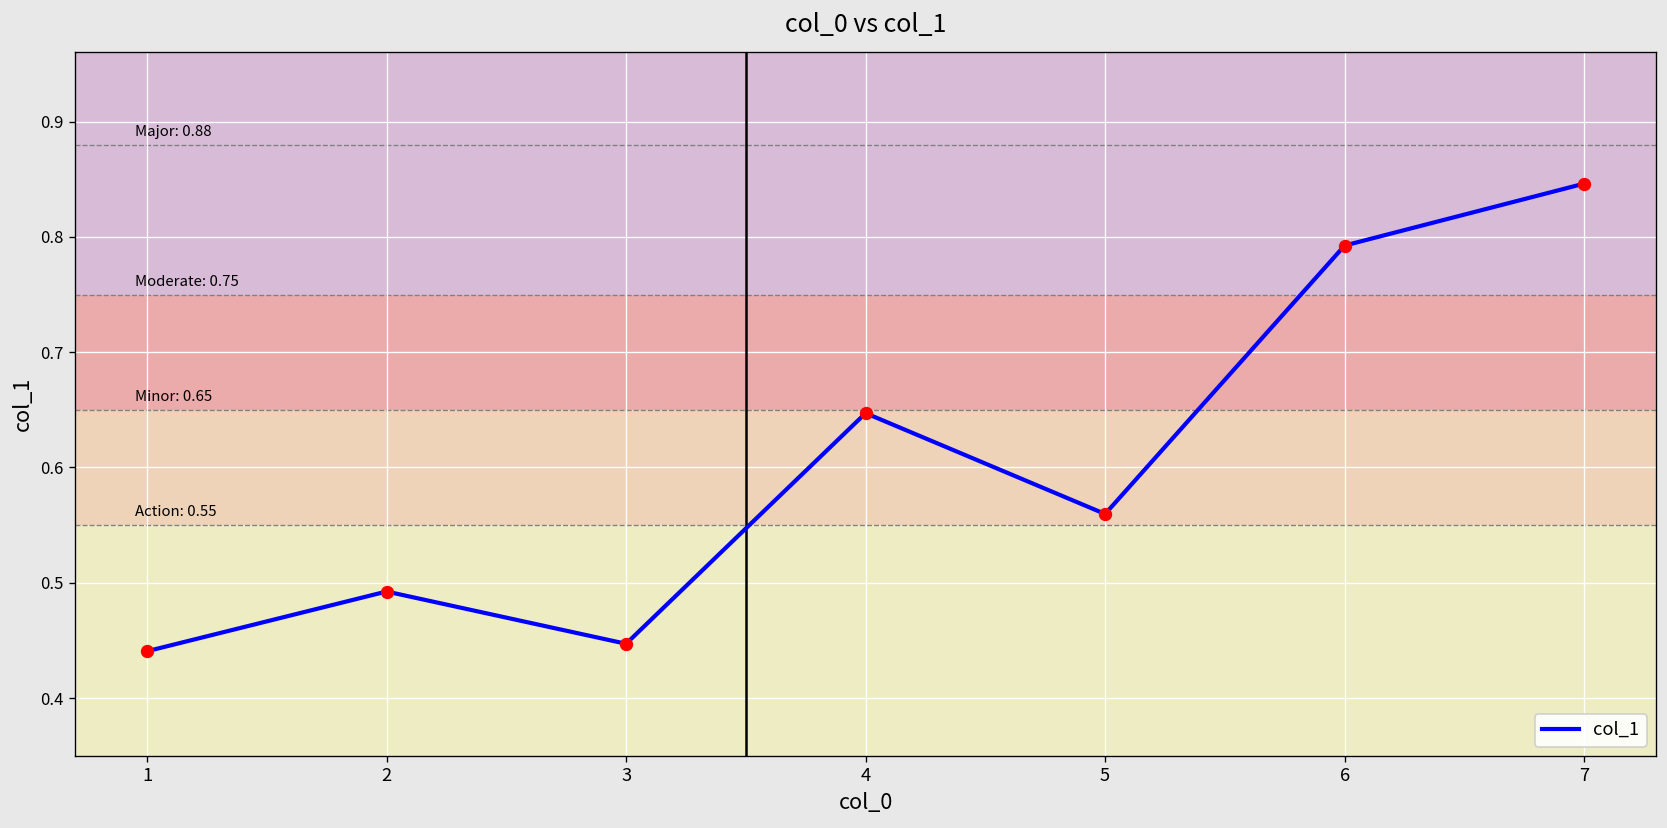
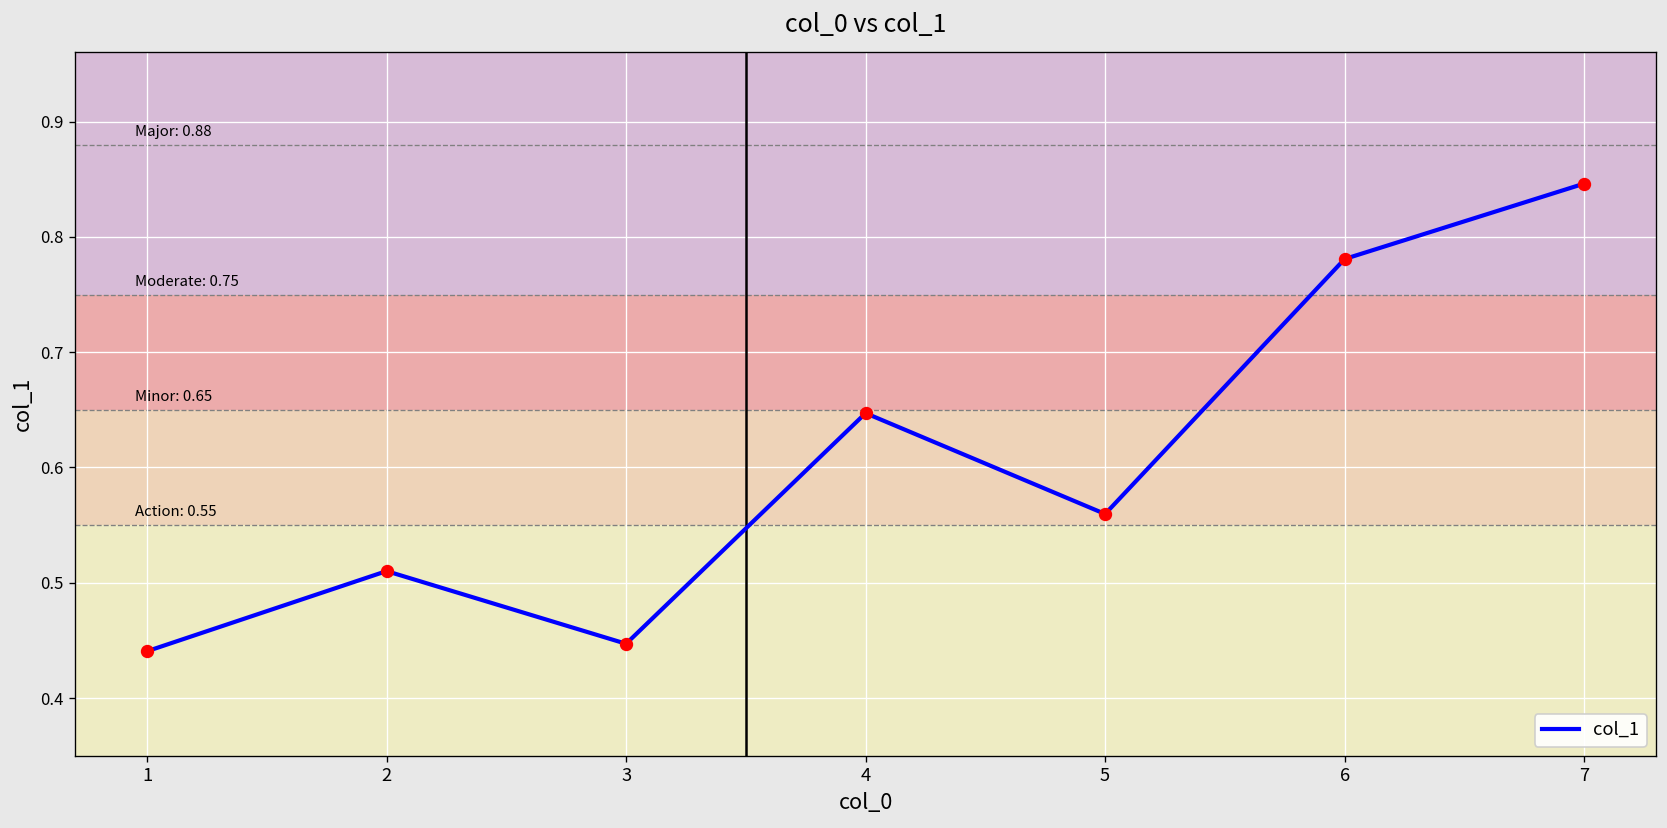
2: 0.49 -> 0.51
6: 0.79 -> 0.78
